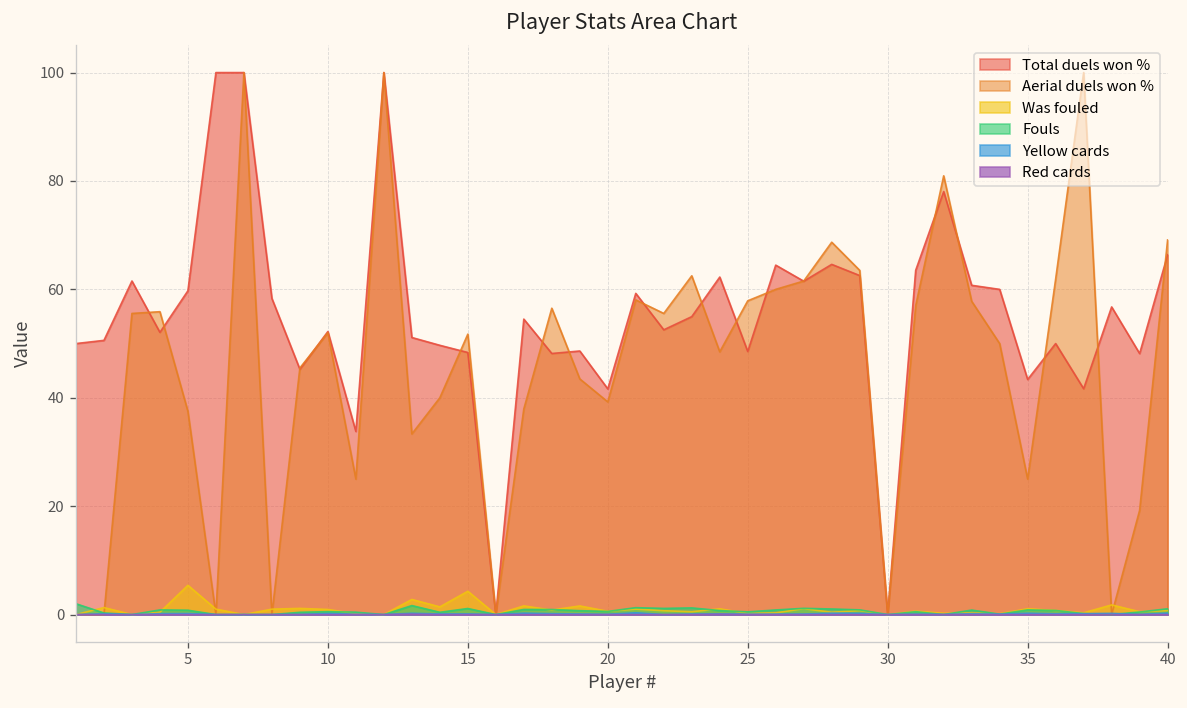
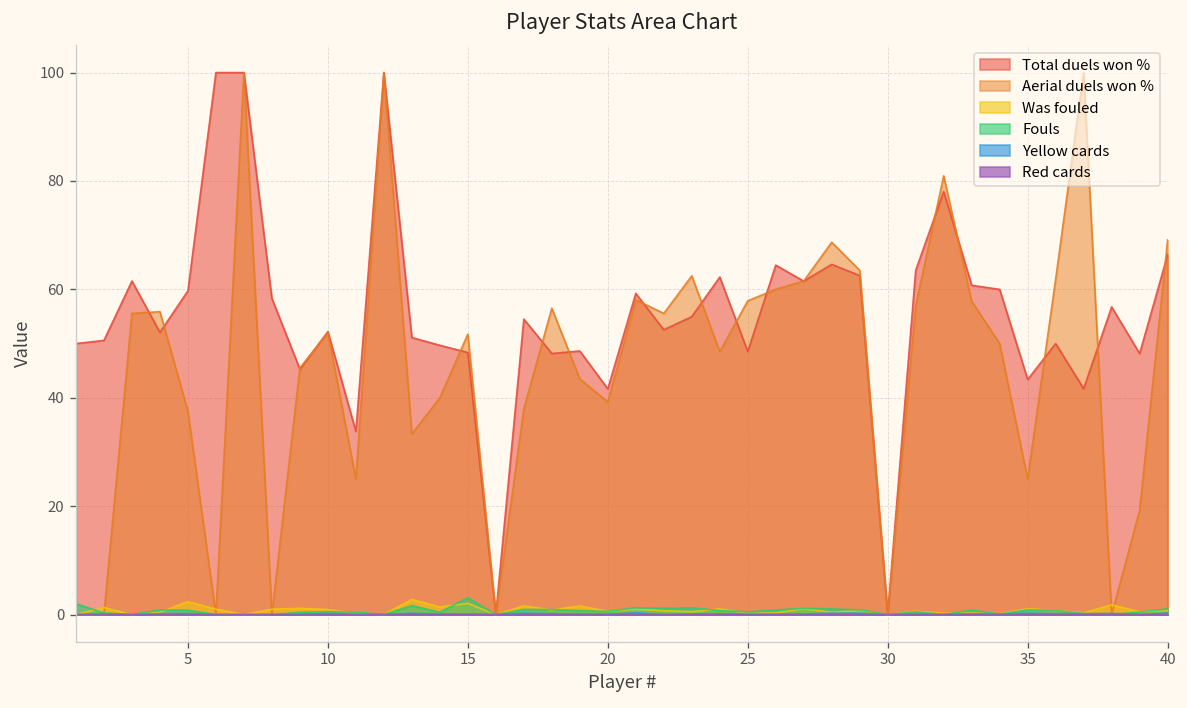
Was fouled, 5: 5 -> 2
Was fouled, 15: 4 -> 2
Fouls, 15: 1 -> 3
